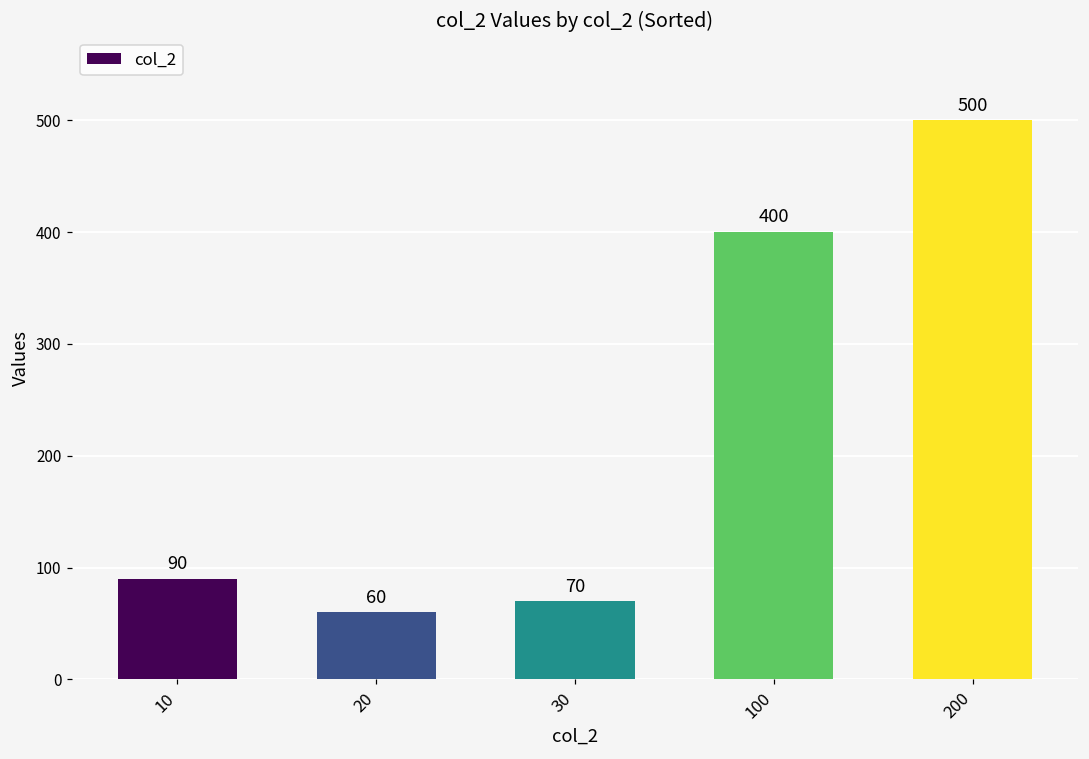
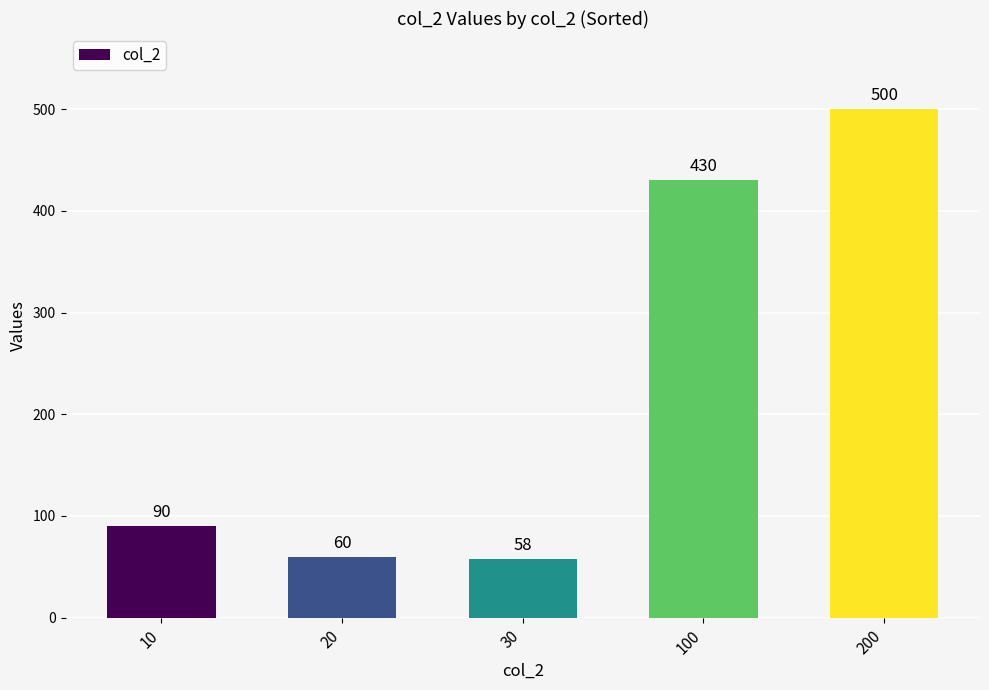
30: 70 -> 58
100: 400 -> 430
